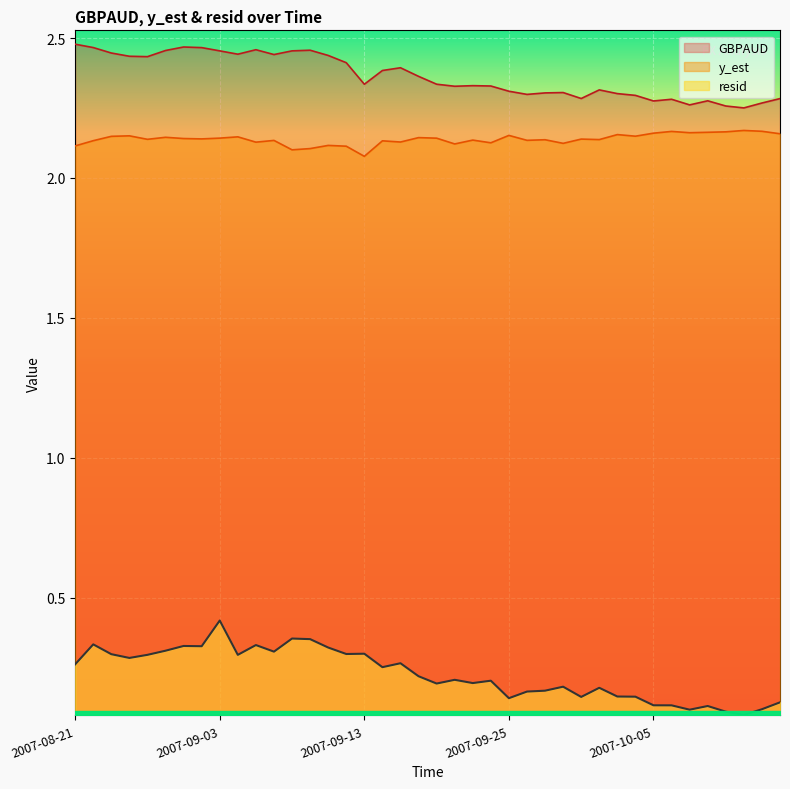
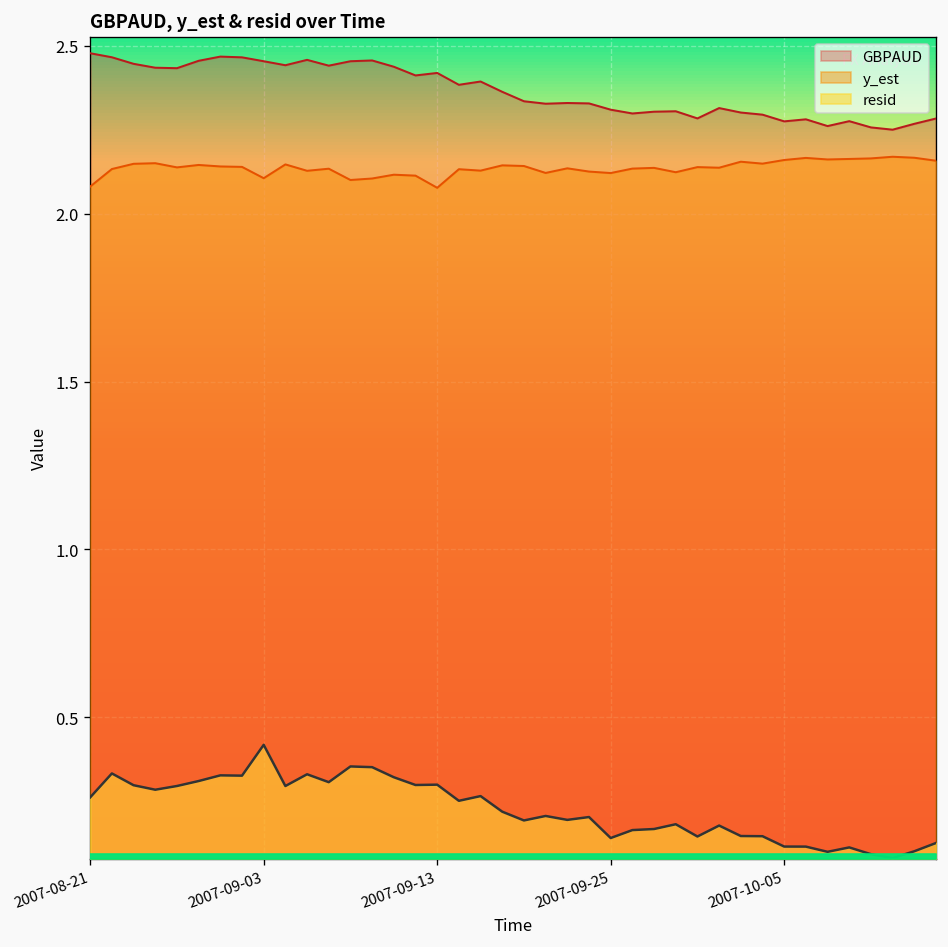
y_est, 2007-08-21: 2.11 -> 2.08
y_est, 2007-09-03: 2.14 -> 2.11
GBPAUD, 2007-09-13: 2.34 -> 2.42
y_est, 2007-09-25: 2.15 -> 2.12
